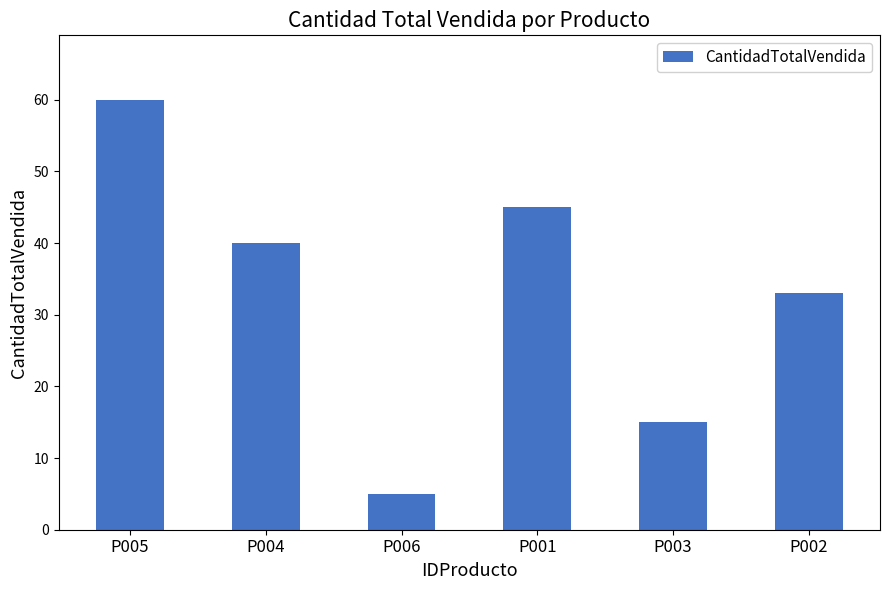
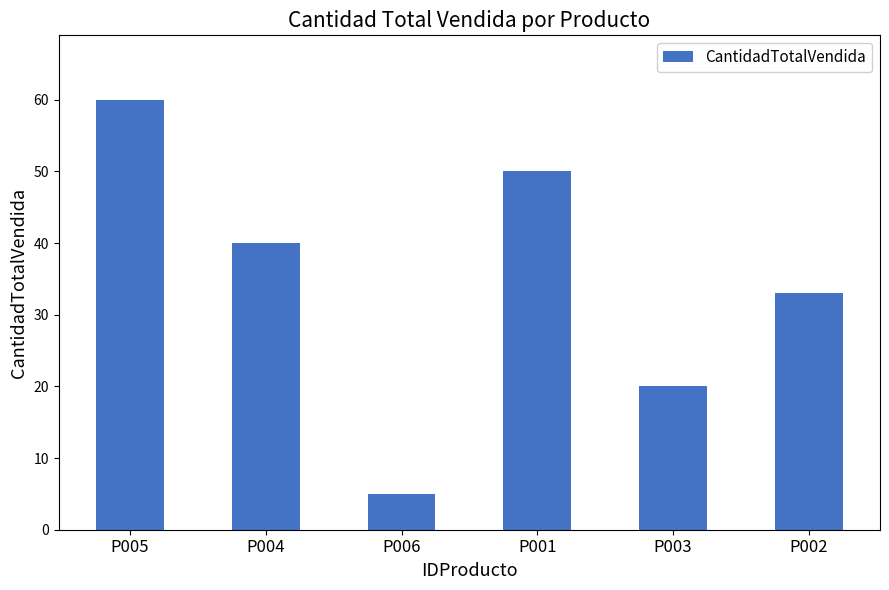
P001: 45 -> 50
P003: 15 -> 20
